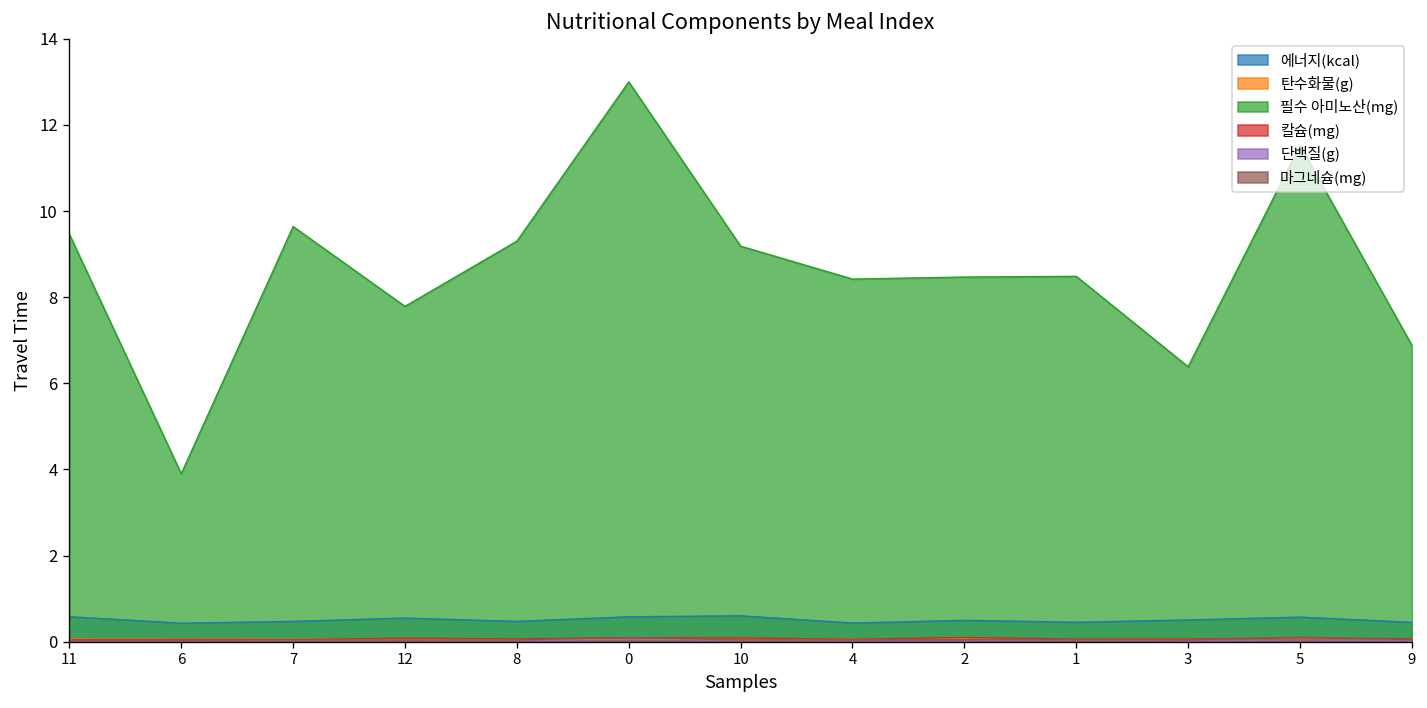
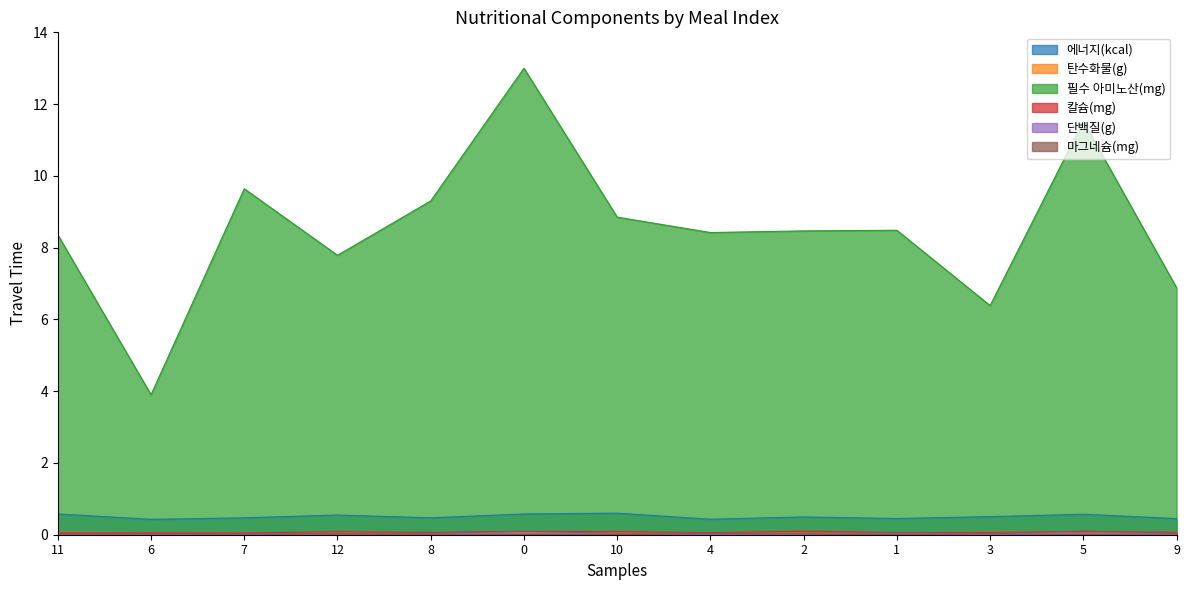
필수 아미노산(mg), 11: 9.5 -> 8.4
필수 아미노산(mg), 10: 9.2 -> 8.9
